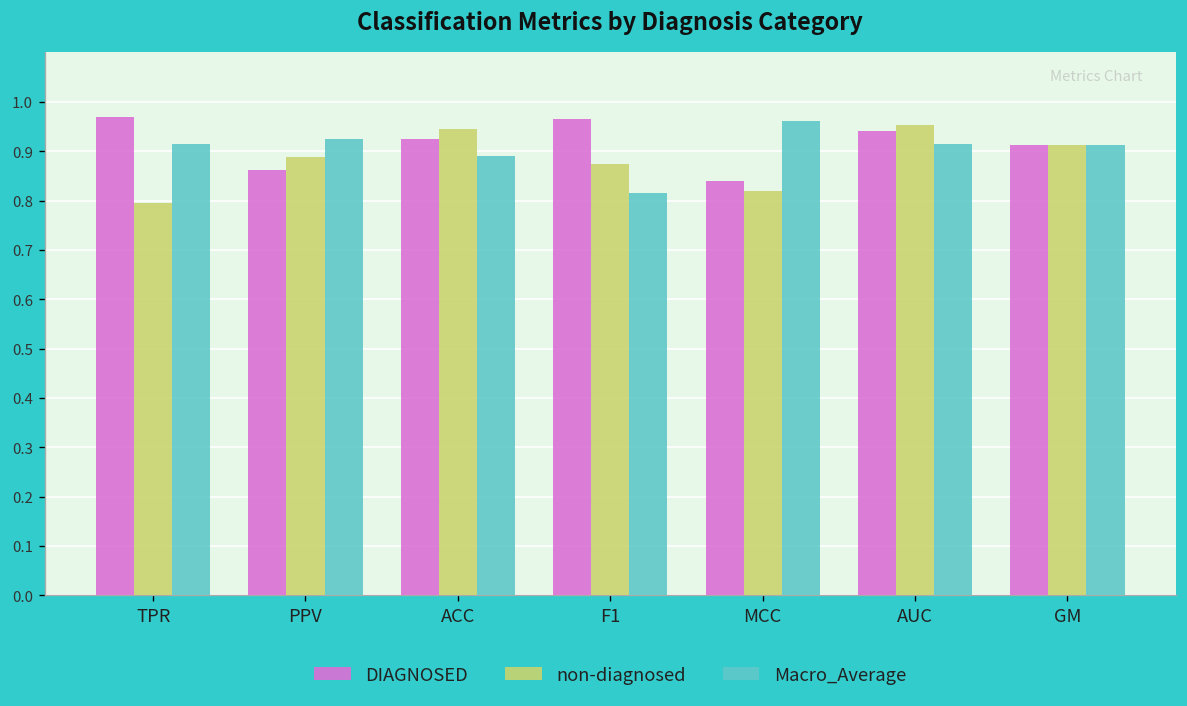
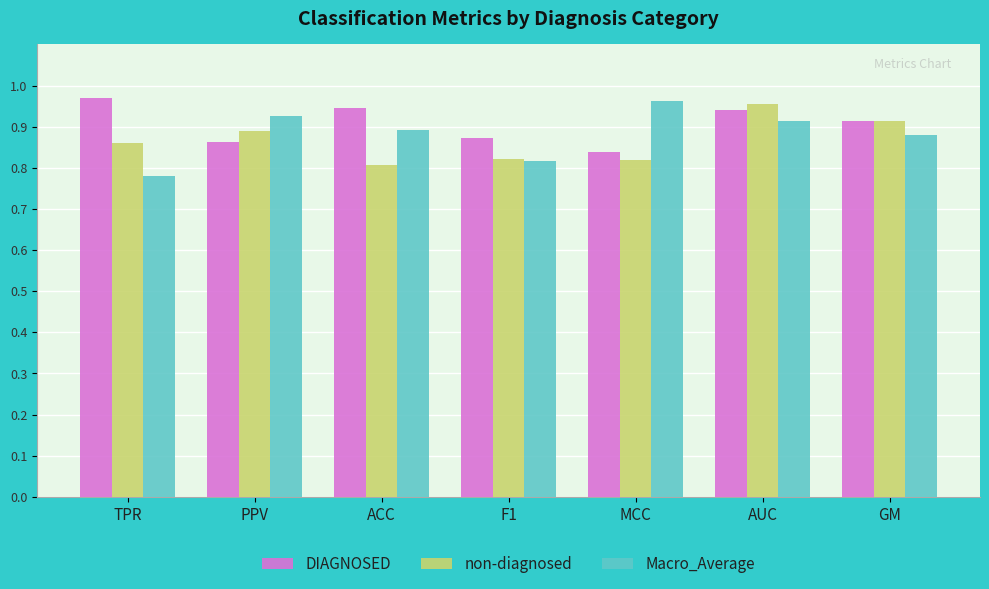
non-diagnosed, TPR: 0.80 -> 0.86
Macro_Average, TPR: 0.91 -> 0.78
DIAGNOSED, ACC: 0.93 -> 0.95
non-diagnosed, ACC: 0.95 -> 0.81
DIAGNOSED, F1: 0.96 -> 0.87
non-diagnosed, F1: 0.87 -> 0.82
Macro_Average, GM: 0.91 -> 0.88
